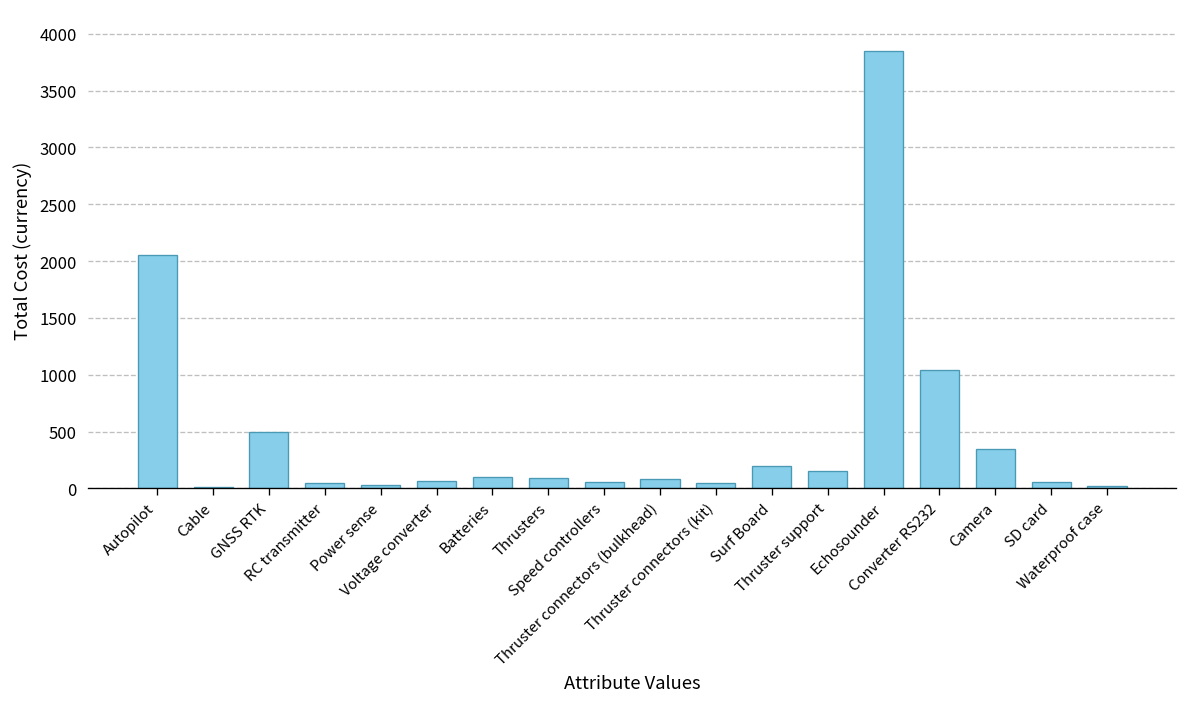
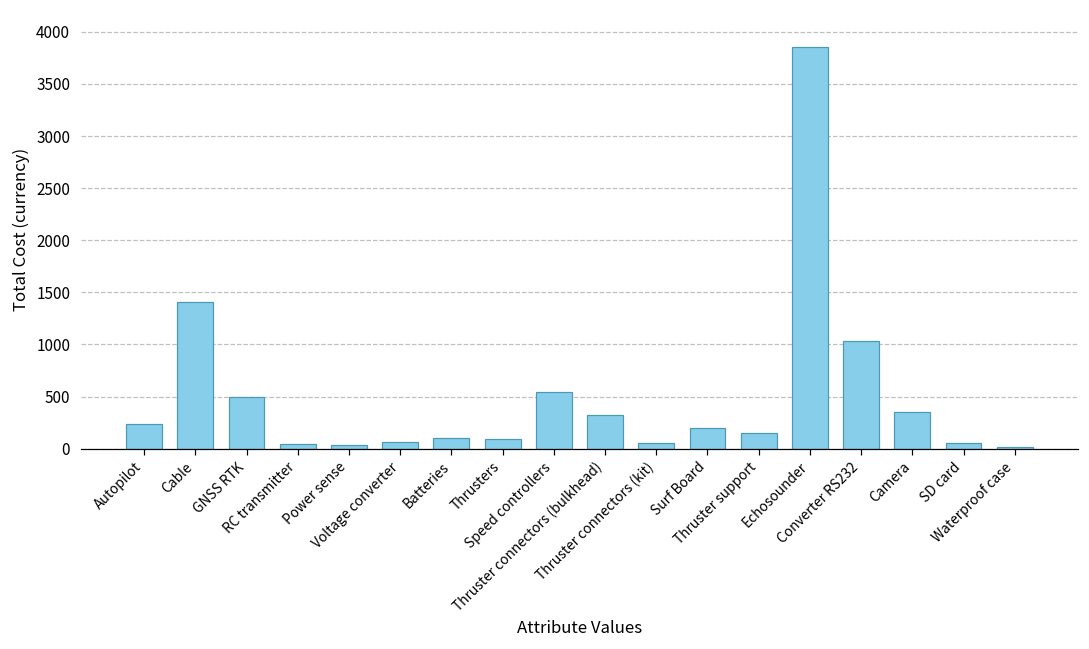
Autopilot: 2100 -> 200
Cable: 0 -> 1400
Speed controllers: 100 -> 500
Thruster connectors (bulkhead): 100 -> 300
